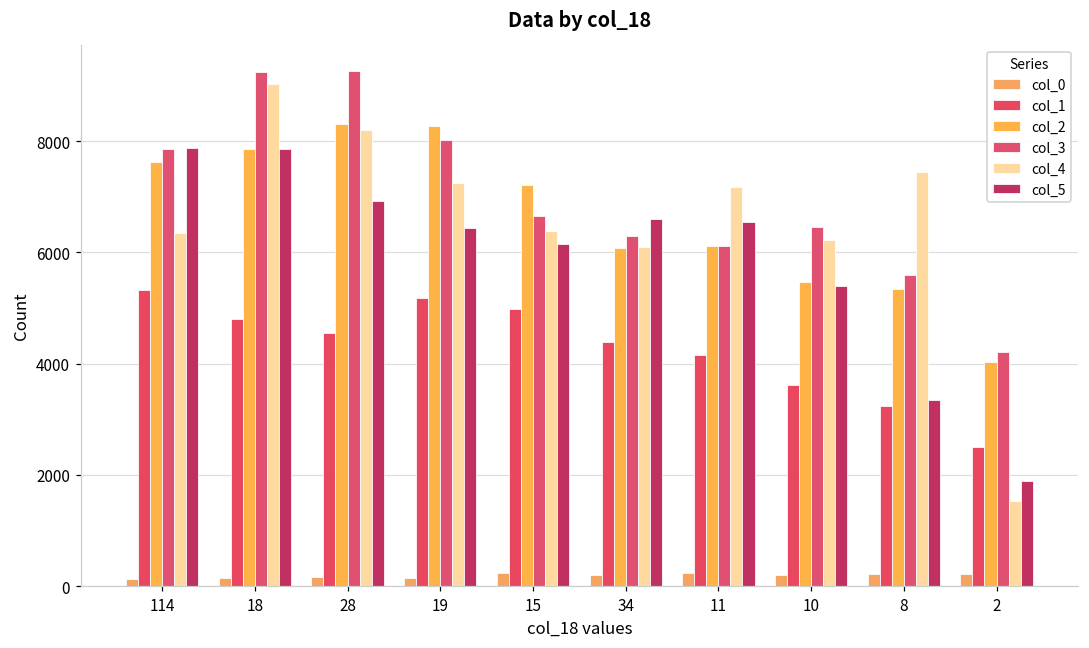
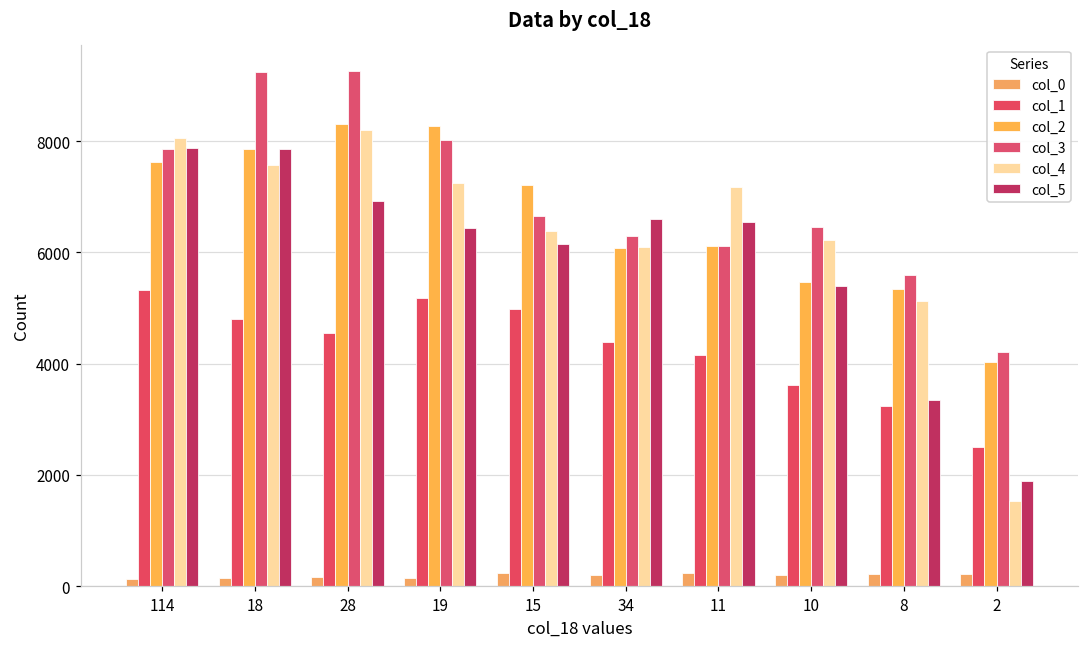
col_4, 114: 6300 -> 8100
col_4, 18: 9000 -> 7600
col_4, 8: 7500 -> 5100
